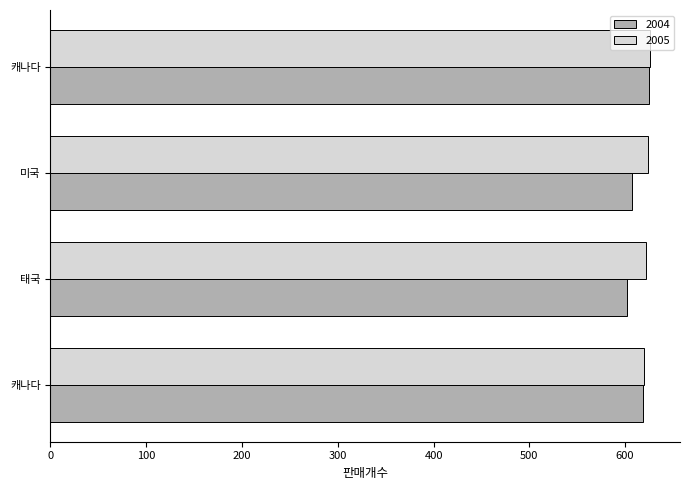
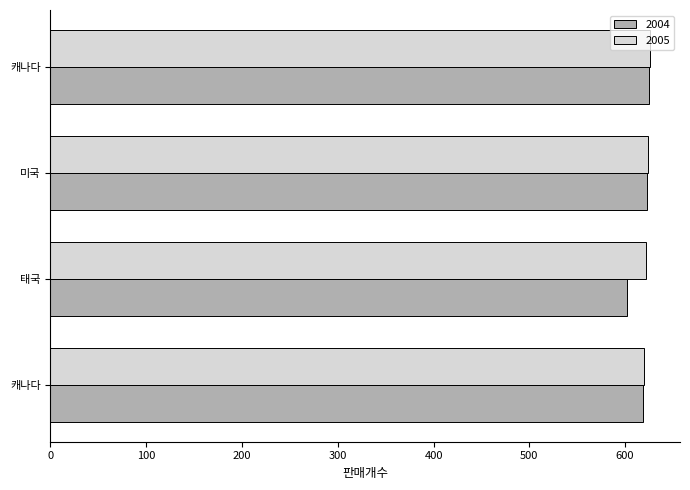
2004, 미국: 610 -> 620
